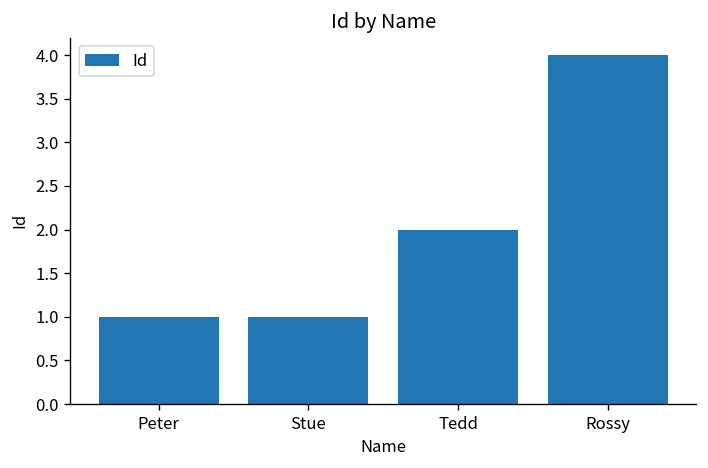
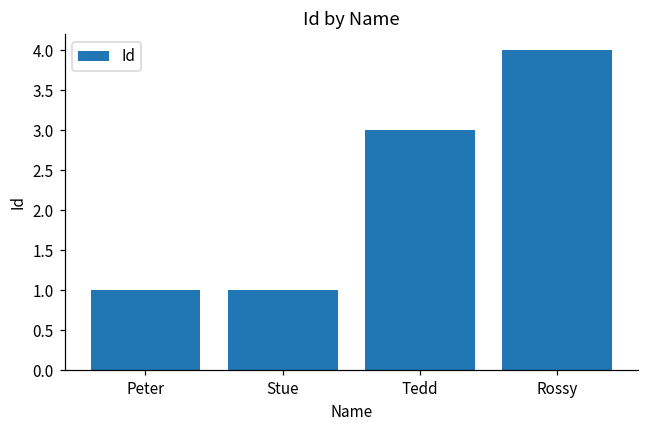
Tedd: 2 -> 3
